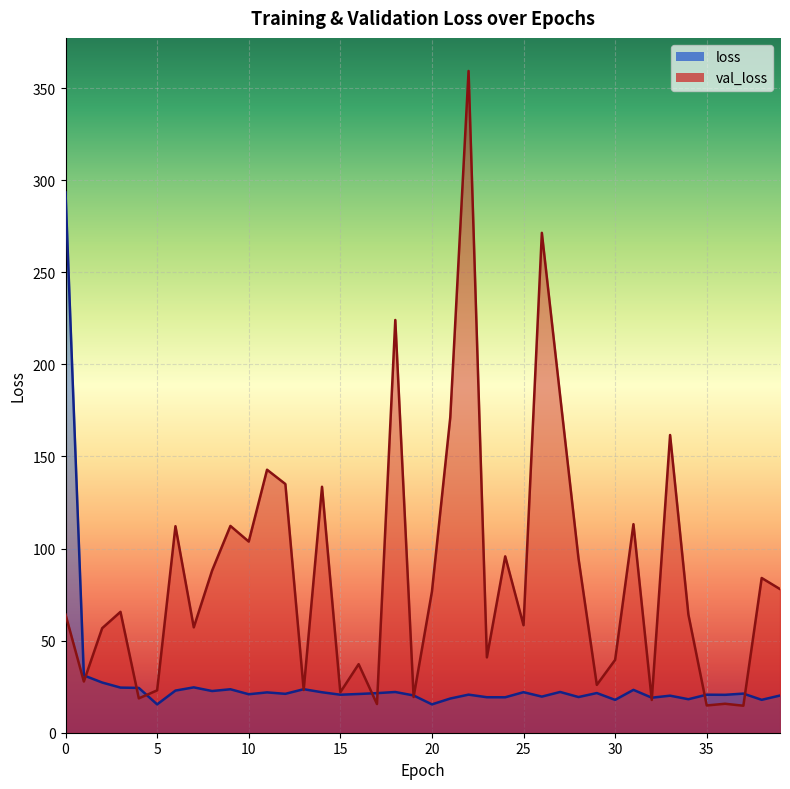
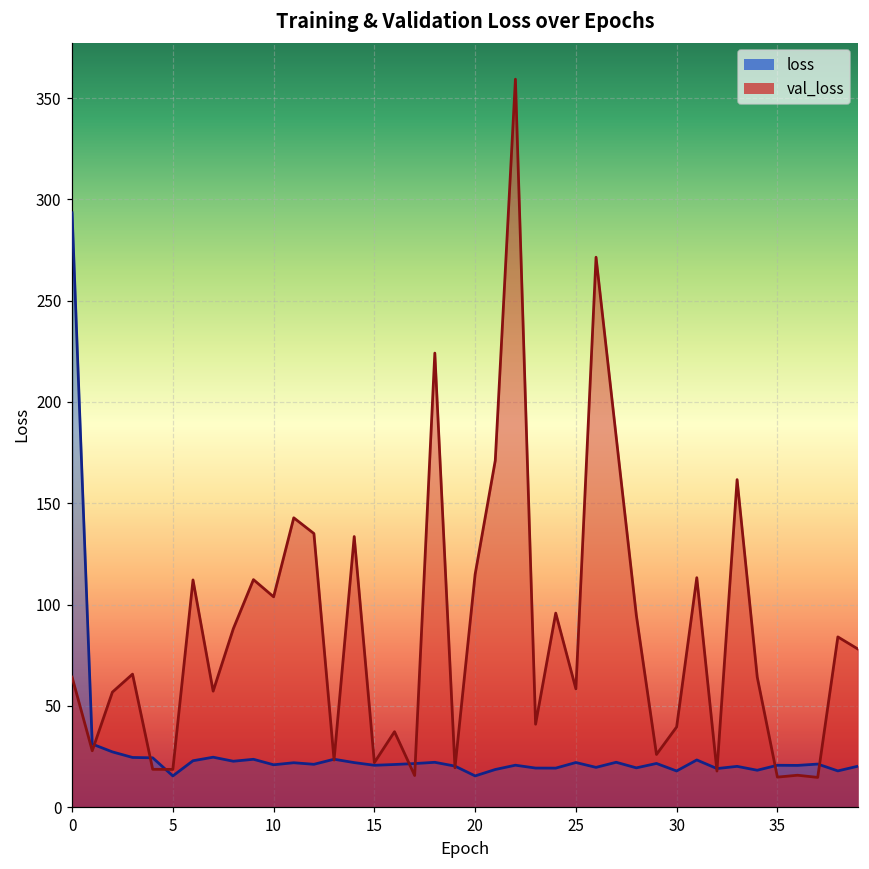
val_loss, 5: 23 -> 19
val_loss, 20: 77 -> 115
